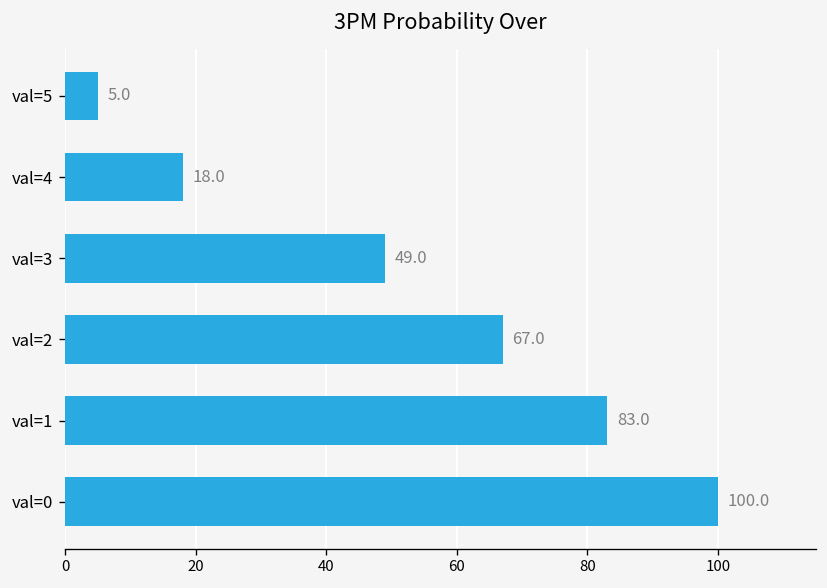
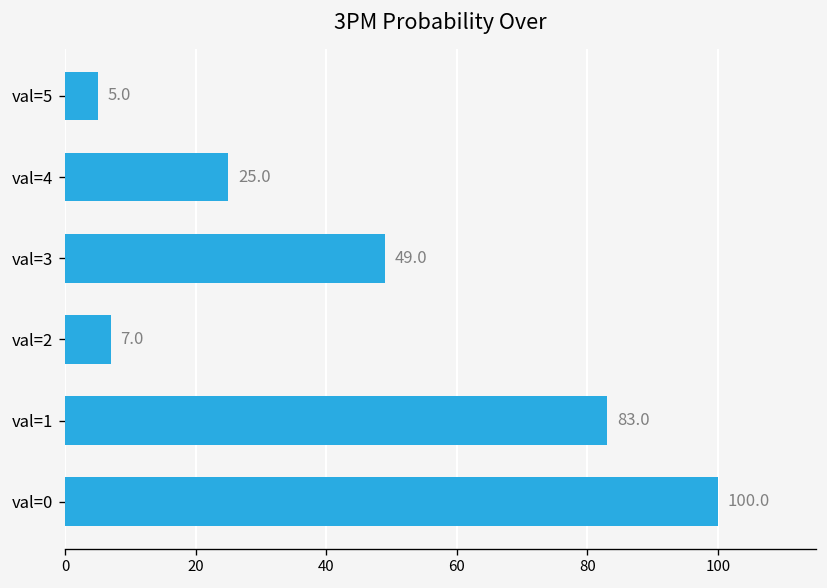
val=4: 18.0 -> 25.0
val=2: 67.0 -> 7.0
